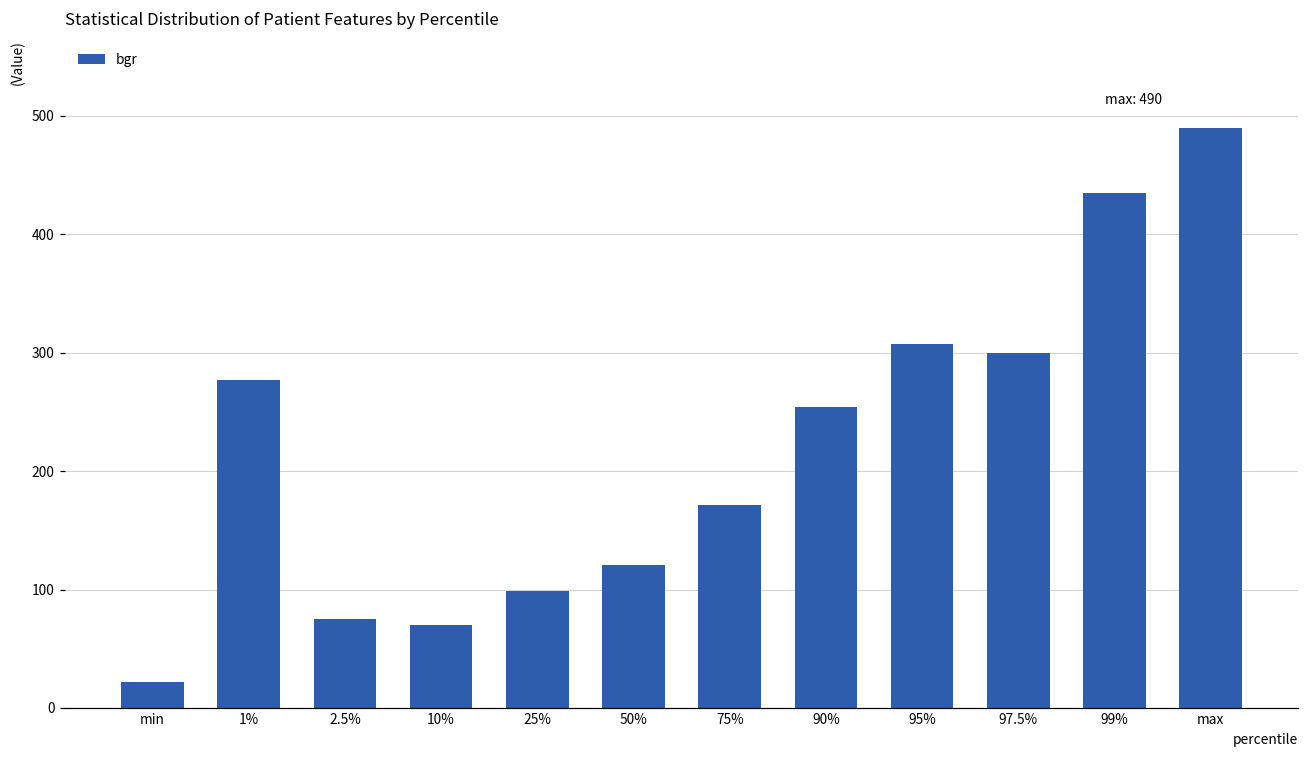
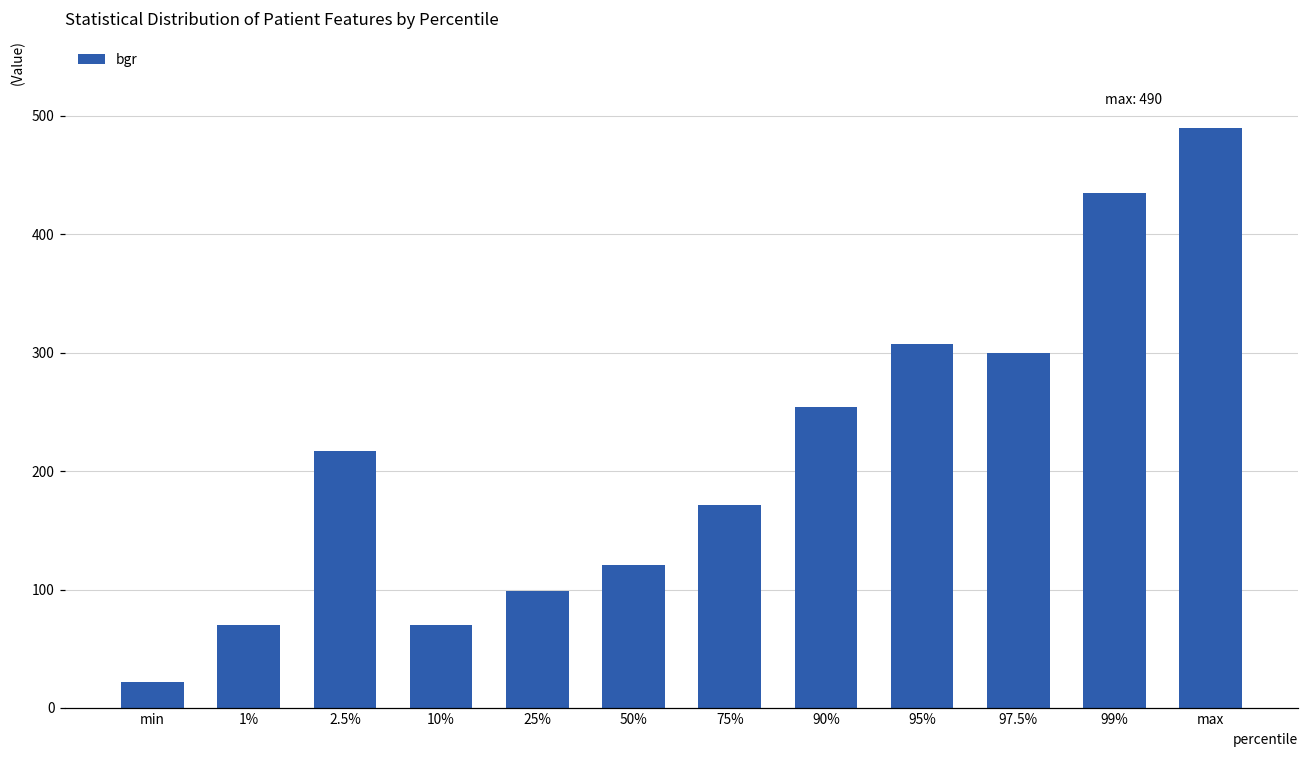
1%: 277 -> 70
2.5%: 75 -> 217
